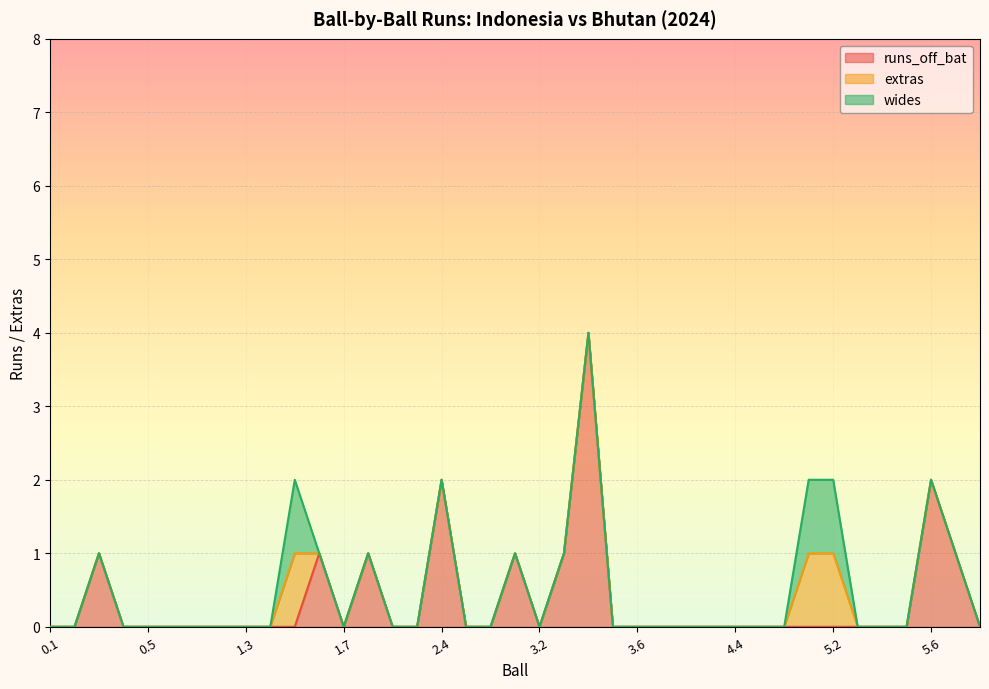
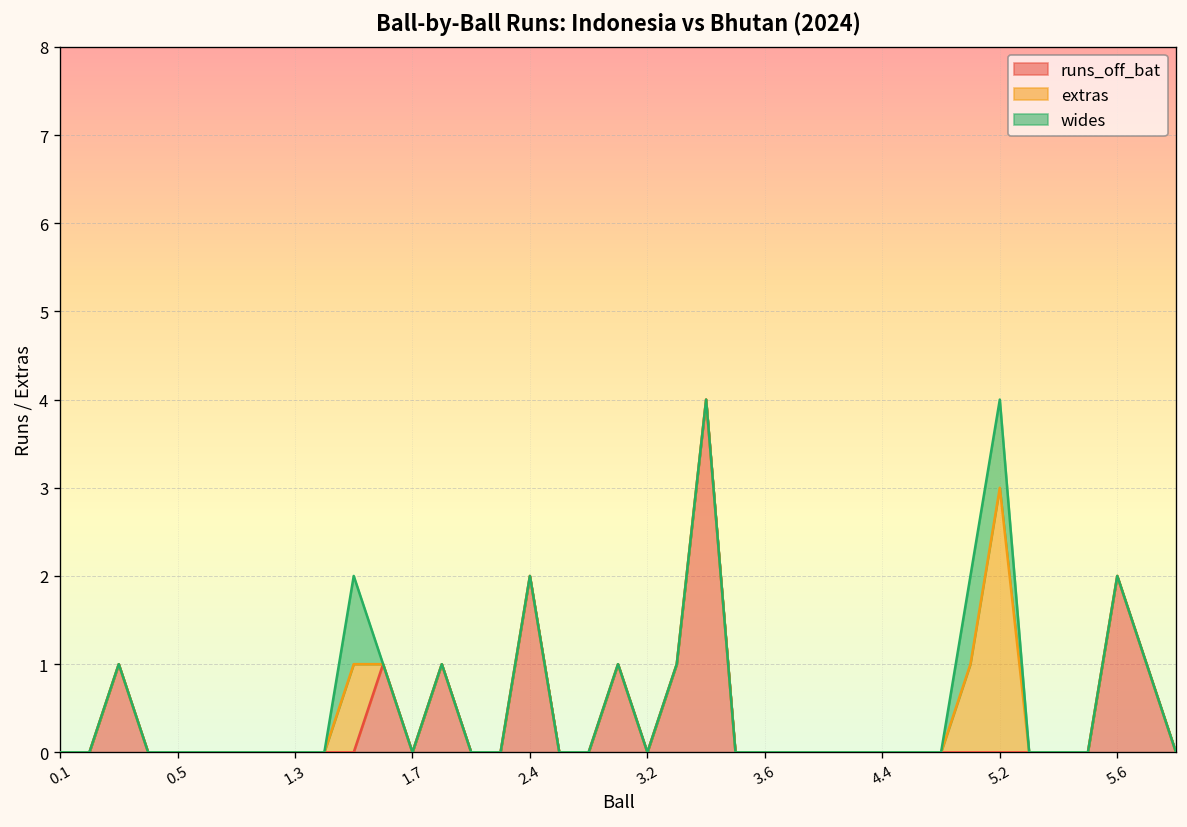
extras, 5.2: 1 -> 3
